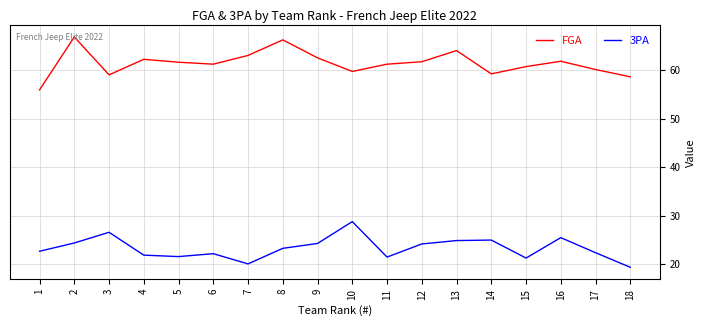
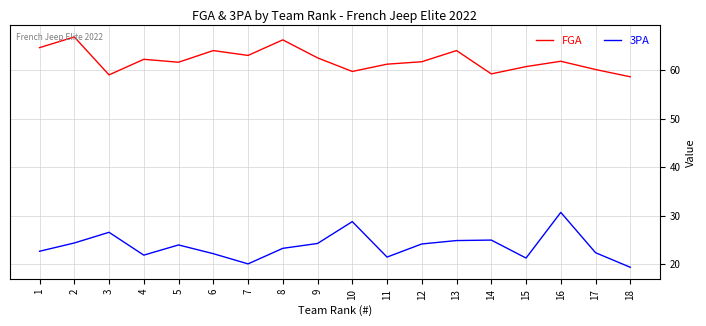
FGA, 1: 56 -> 65
3PA, 5: 22 -> 24
FGA, 6: 61 -> 64
3PA, 16: 26 -> 31
